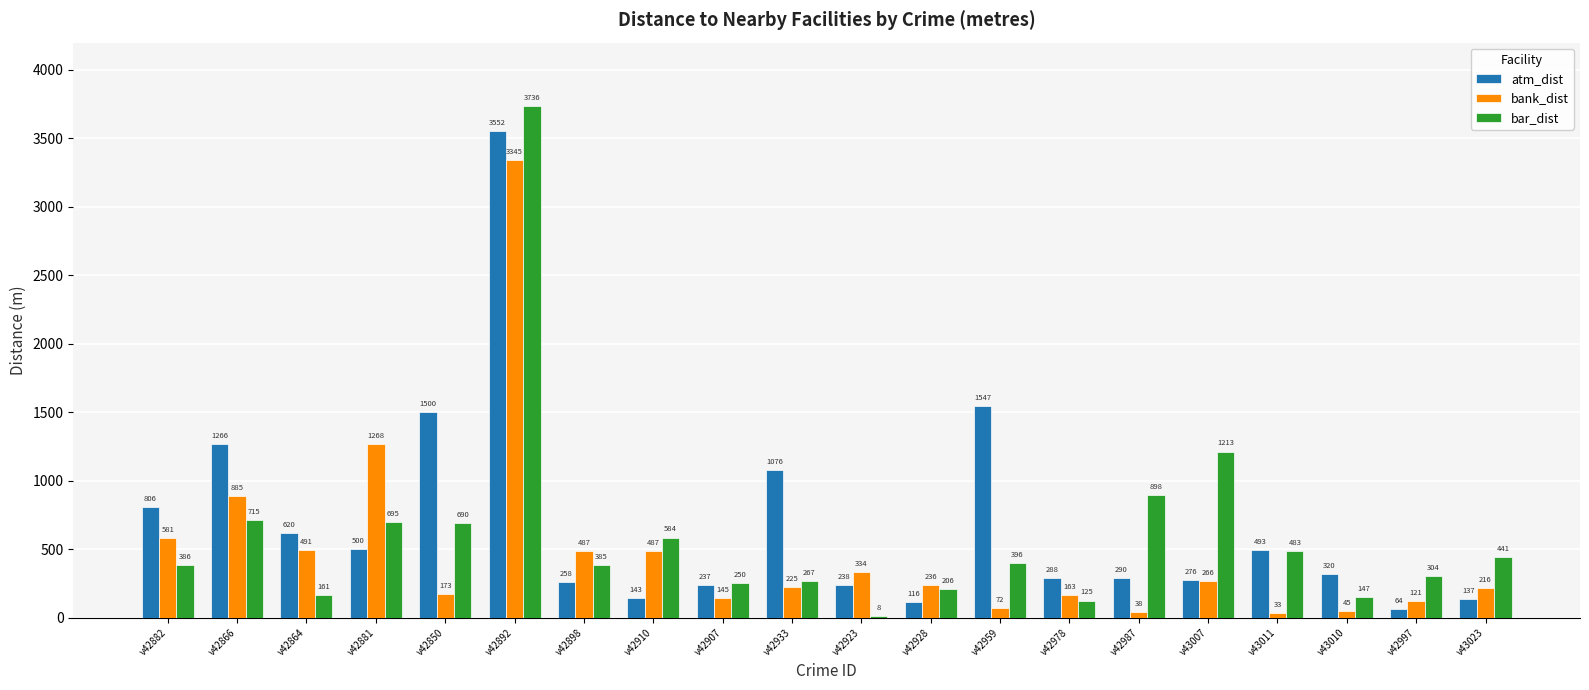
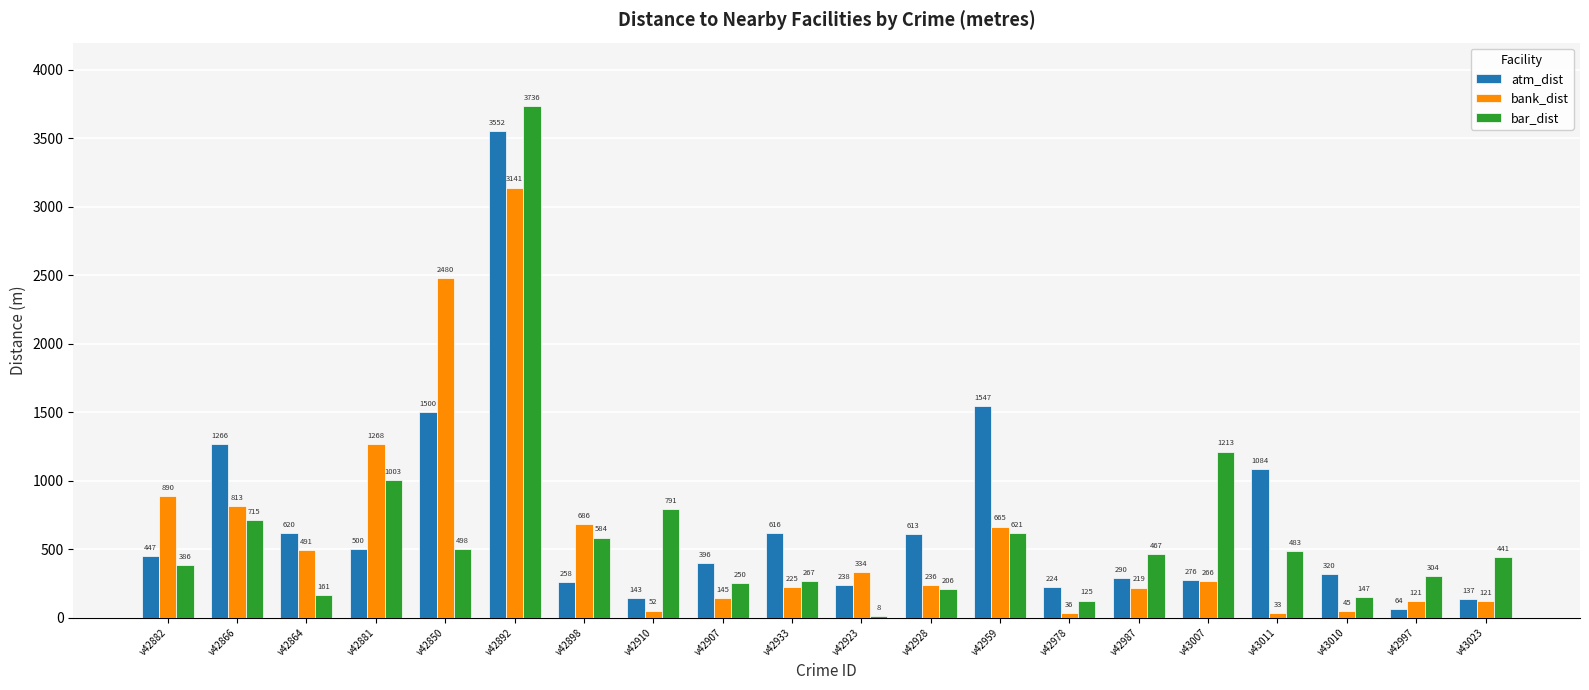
atm_dist, v42882: 806 -> 447
bank_dist, v42882: 581 -> 890
bank_dist, v42866: 885 -> 813
bar_dist, v42881: 695 -> 1003
bank_dist, v42850: 173 -> 2480
bar_dist, v42850: 690 -> 498
bank_dist, v42892: 3345 -> 3141
bank_dist, v42898: 487 -> 686
bar_dist, v42898: 385 -> 584
bank_dist, v42910: 487 -> 52
bar_dist, v42910: 584 -> 791
atm_dist, v42907: 237 -> 396
atm_dist, v42933: 1076 -> 616
atm_dist, v42928: 116 -> 613
bank_dist, v42959: 72 -> 665
bar_dist, v42959: 396 -> 621
atm_dist, v42978: 288 -> 224
bank_dist, v42978: 163 -> 36
bank_dist, v42987: 38 -> 219
bar_dist, v42987: 898 -> 467
atm_dist, v43011: 493 -> 1084
bank_dist, v43023: 216 -> 121
